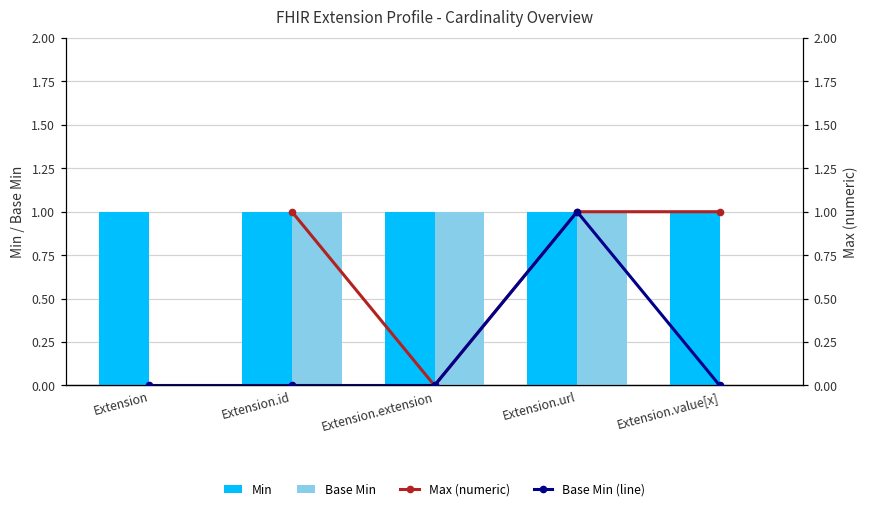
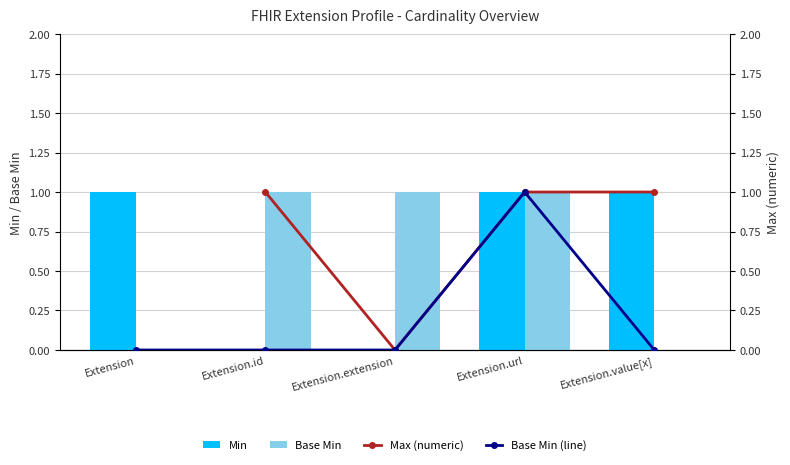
Min, Extension.id: 1 -> 0
Min, Extension.extension: 1 -> 0
